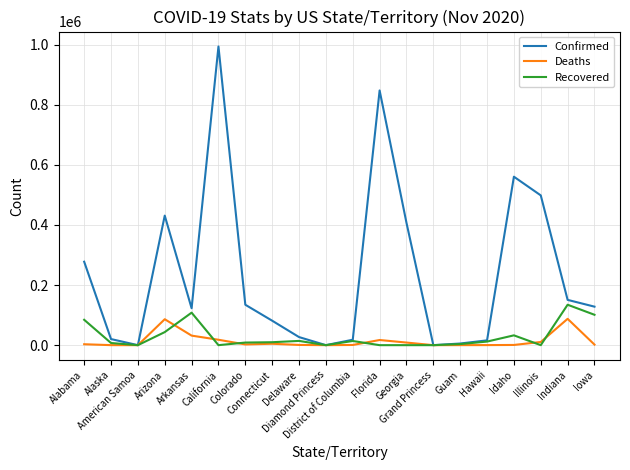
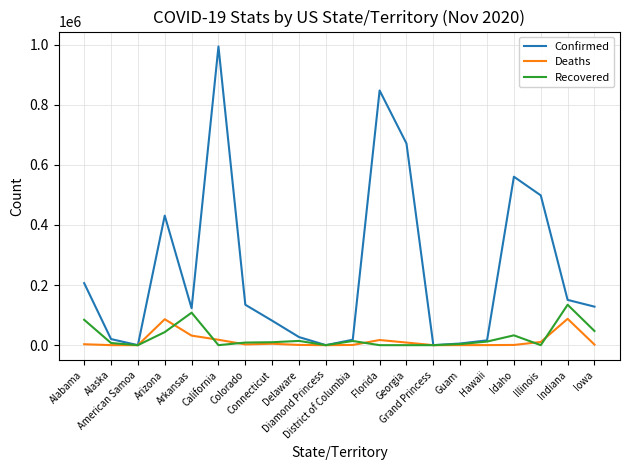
Confirmed, Alabama: 280000 -> 210000
Confirmed, Georgia: 410000 -> 670000
Recovered, Iowa: 100000 -> 50000
